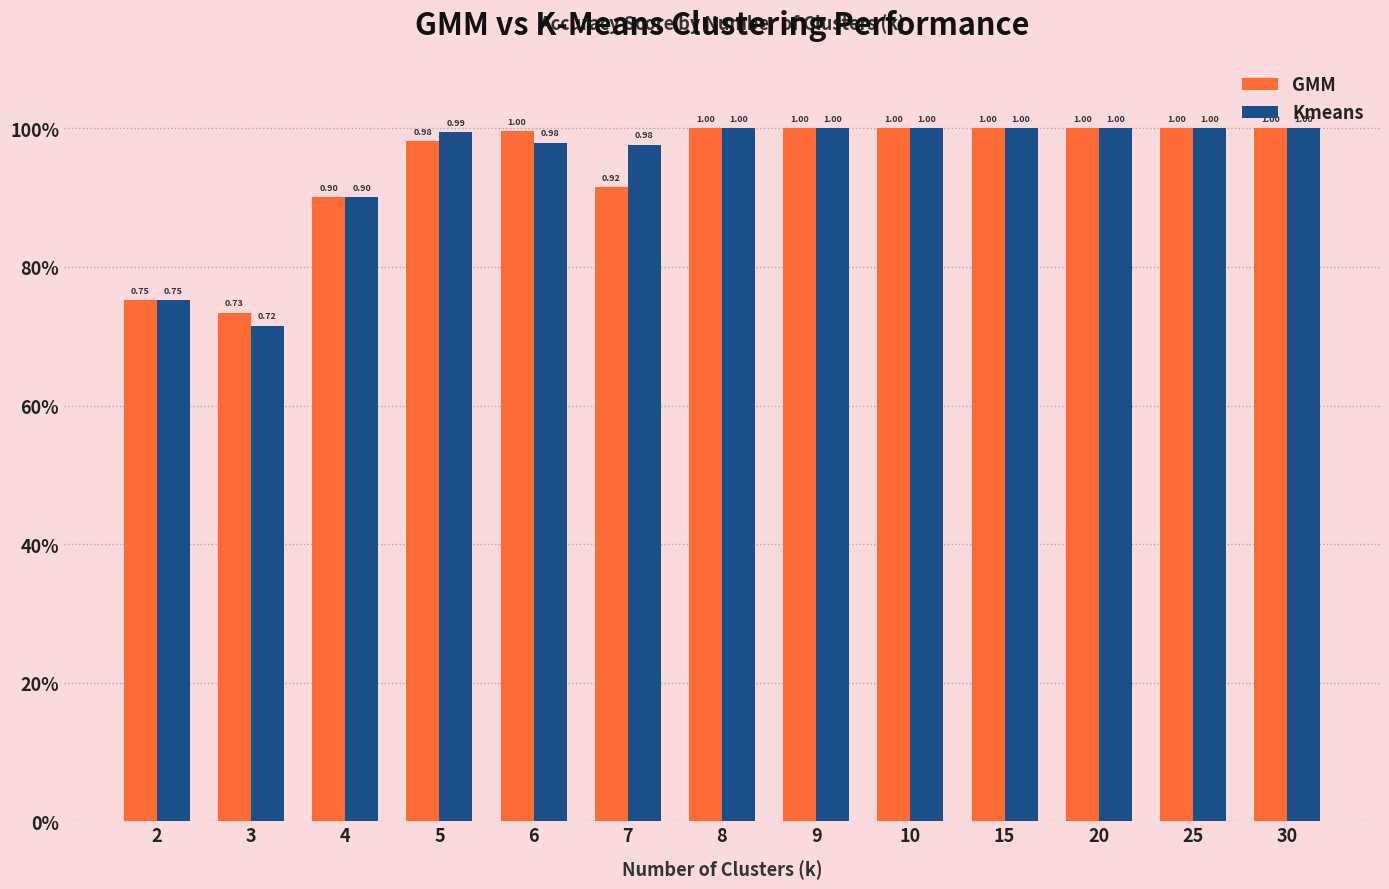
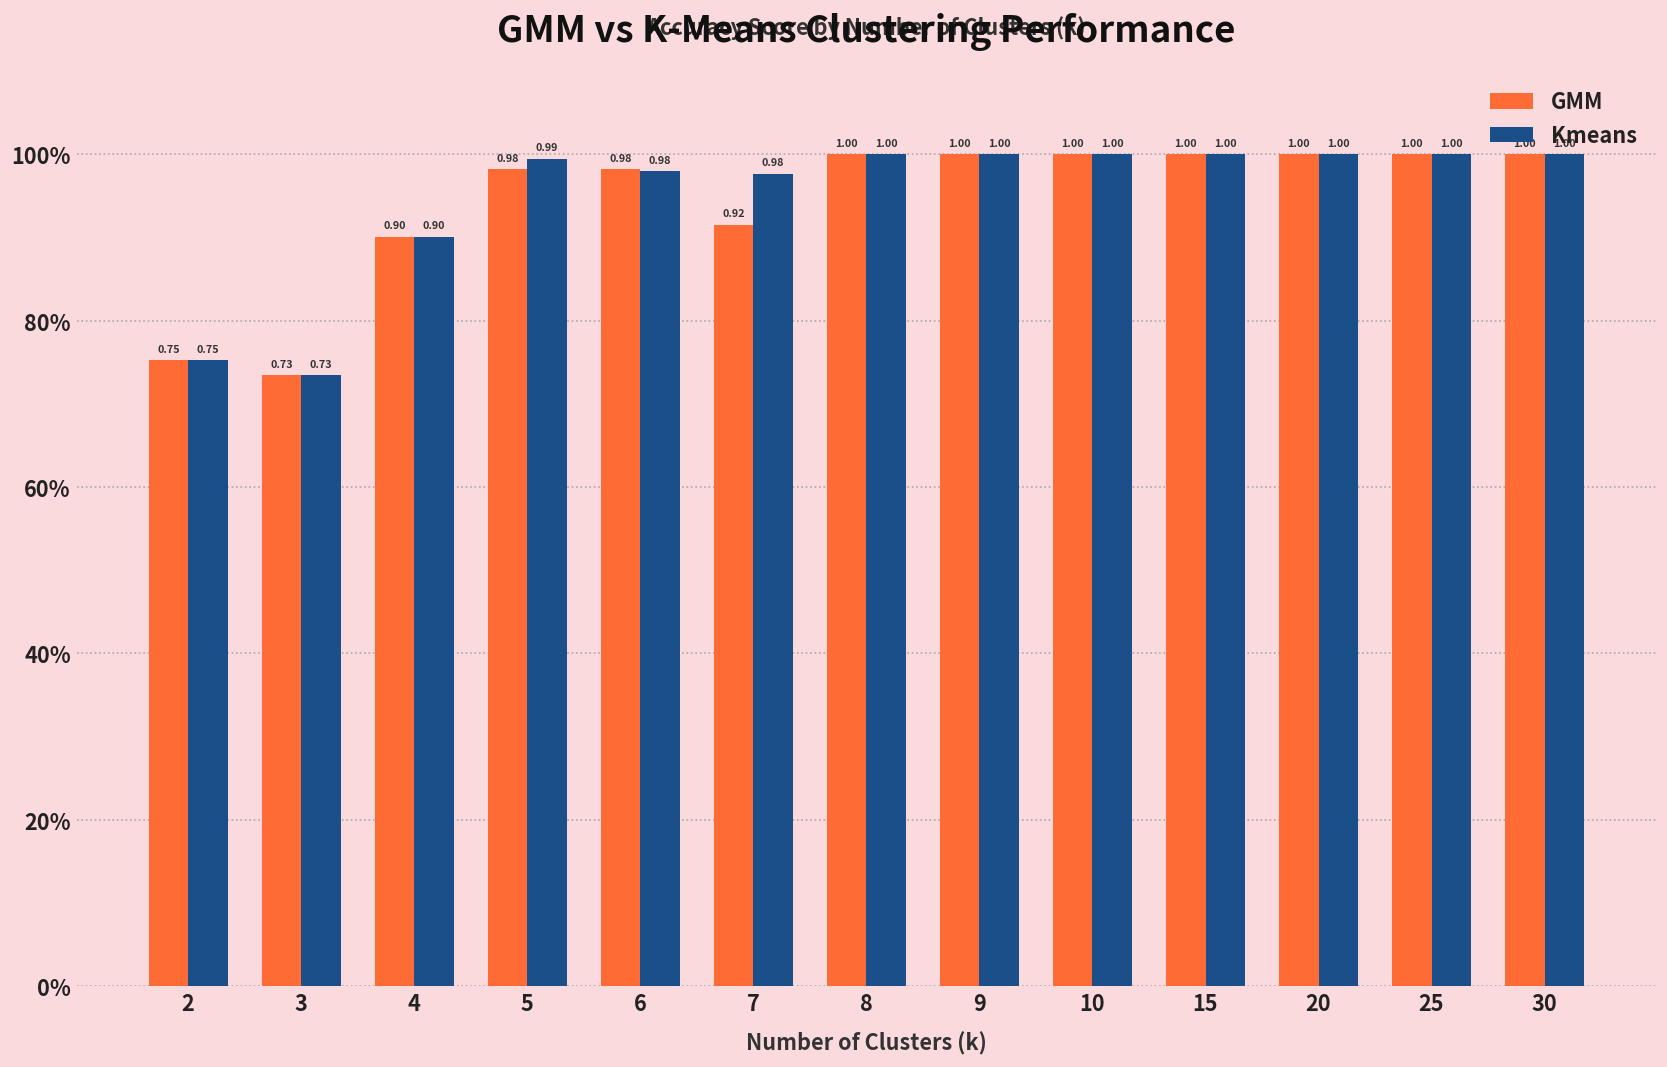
Kmeans, 3: 0.72 -> 0.73
GMM, 6: 1.00 -> 0.98
